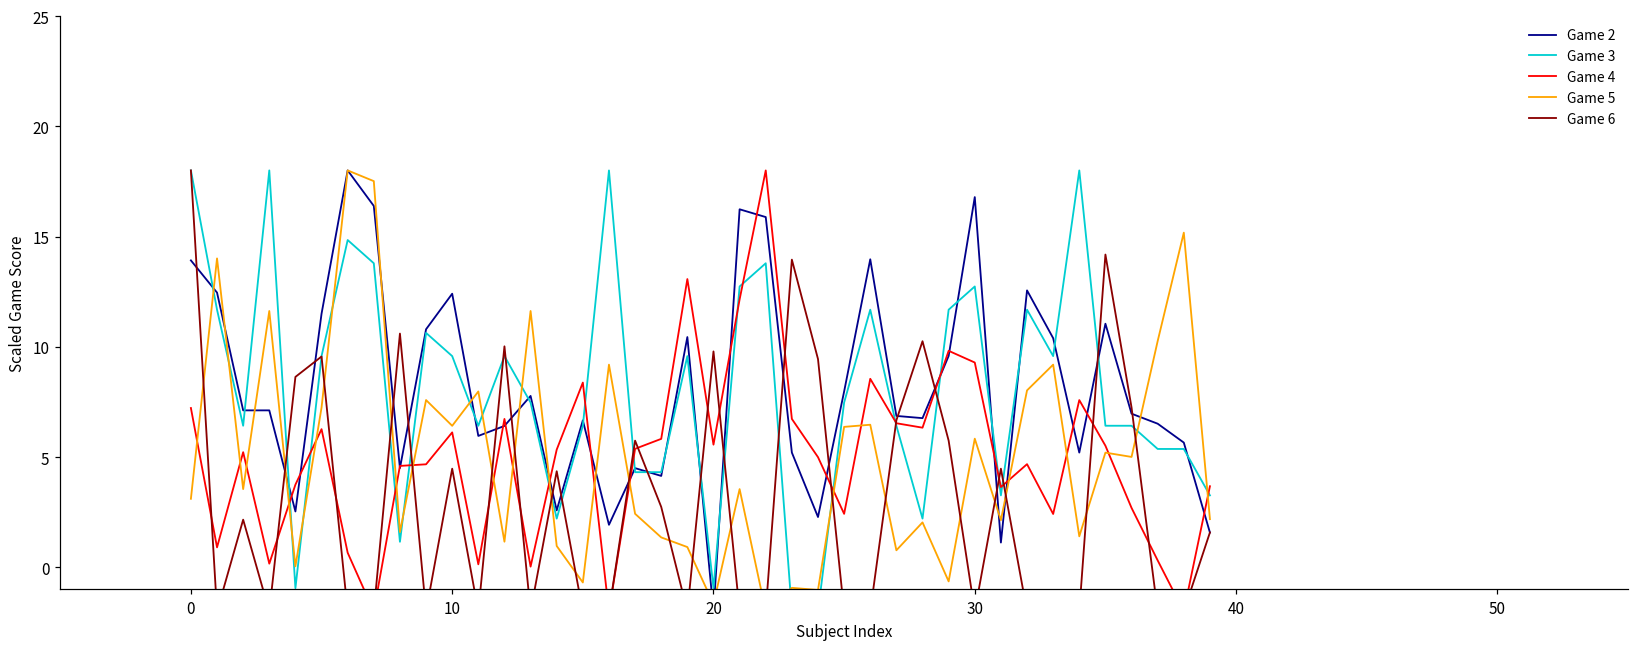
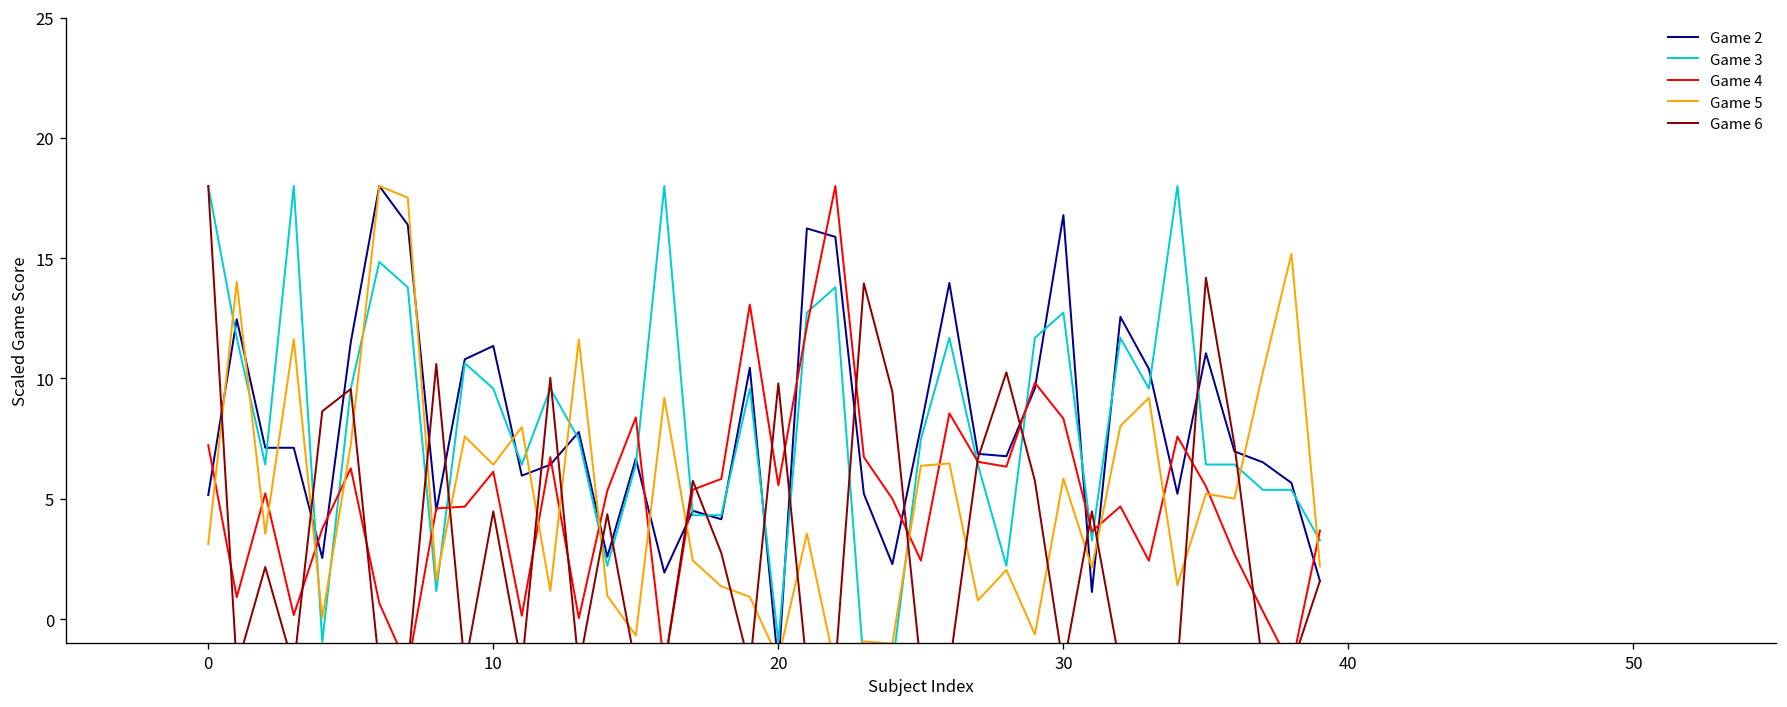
Game 2, 0: 13.9 -> 5.2
Game 2, 10: 12.4 -> 11.4
Game 4, 30: 9.3 -> 8.3
